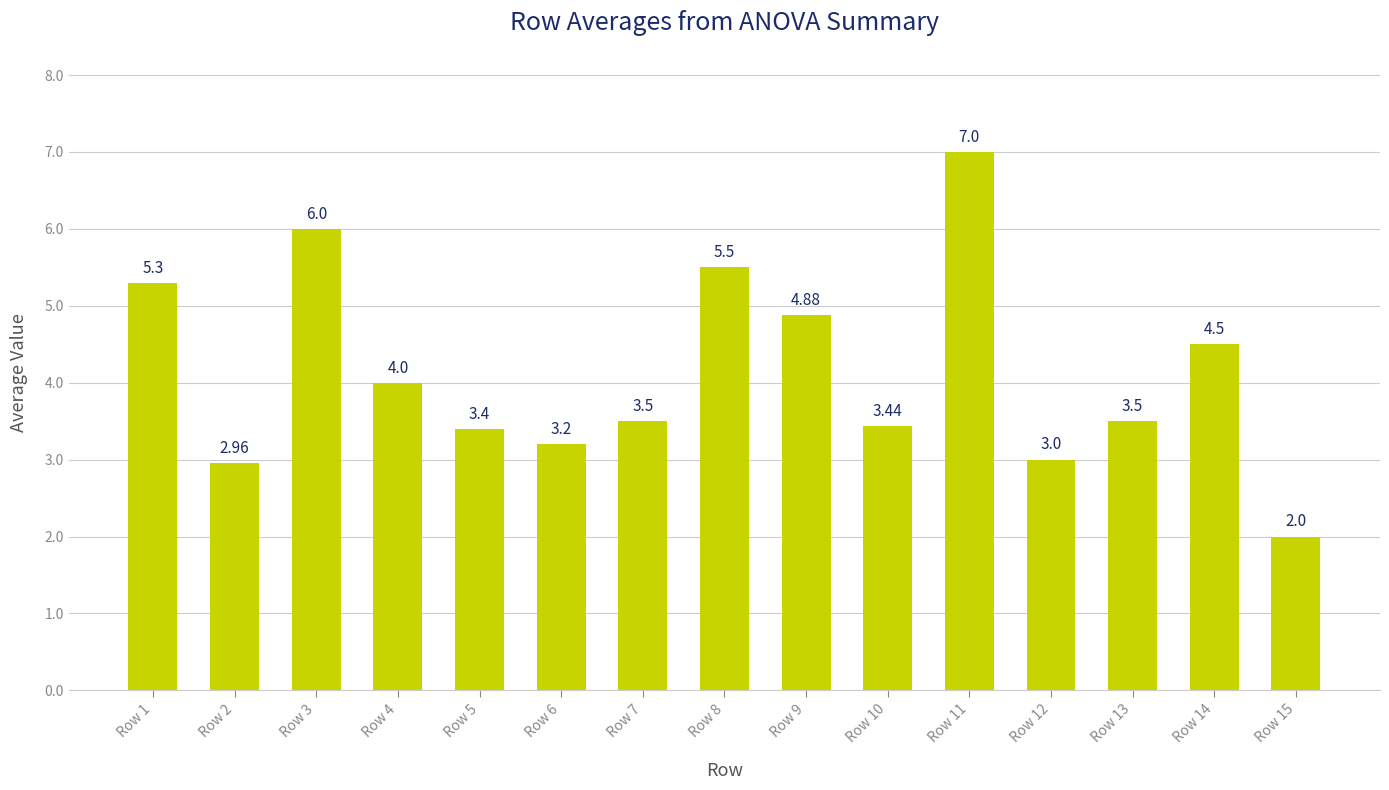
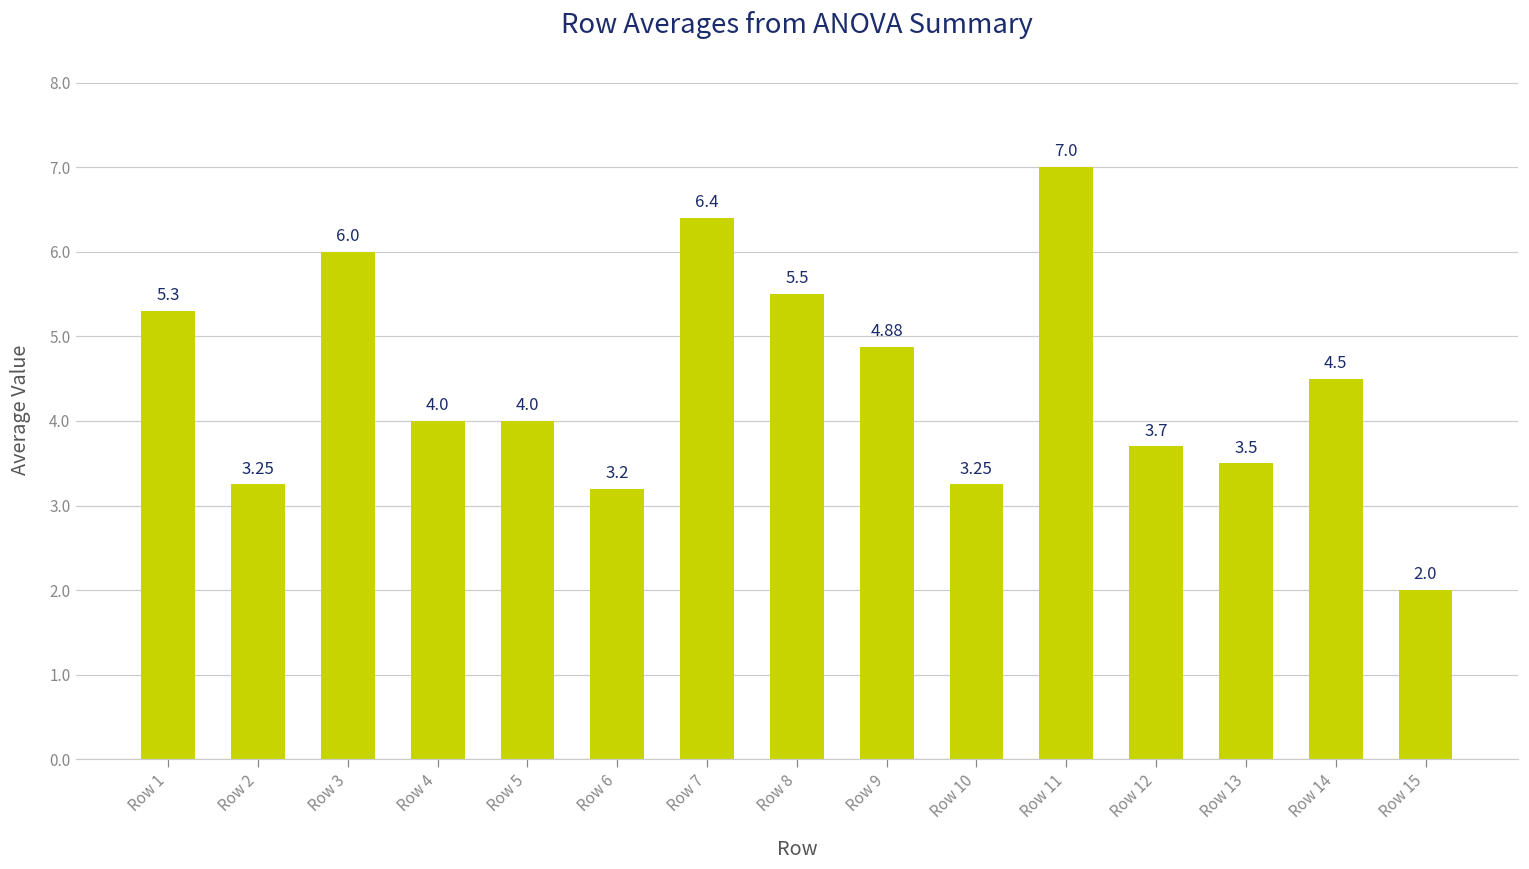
Row 2: 2.96 -> 3.25
Row 5: 3.4 -> 4.0
Row 7: 3.5 -> 6.4
Row 10: 3.44 -> 3.25
Row 12: 3.0 -> 3.7
